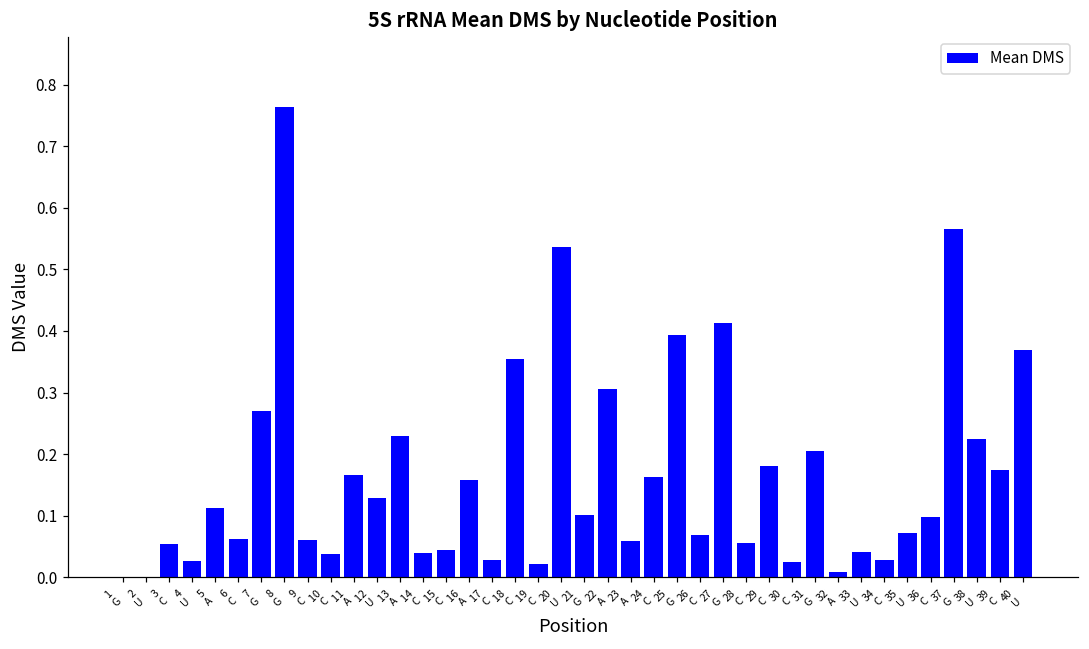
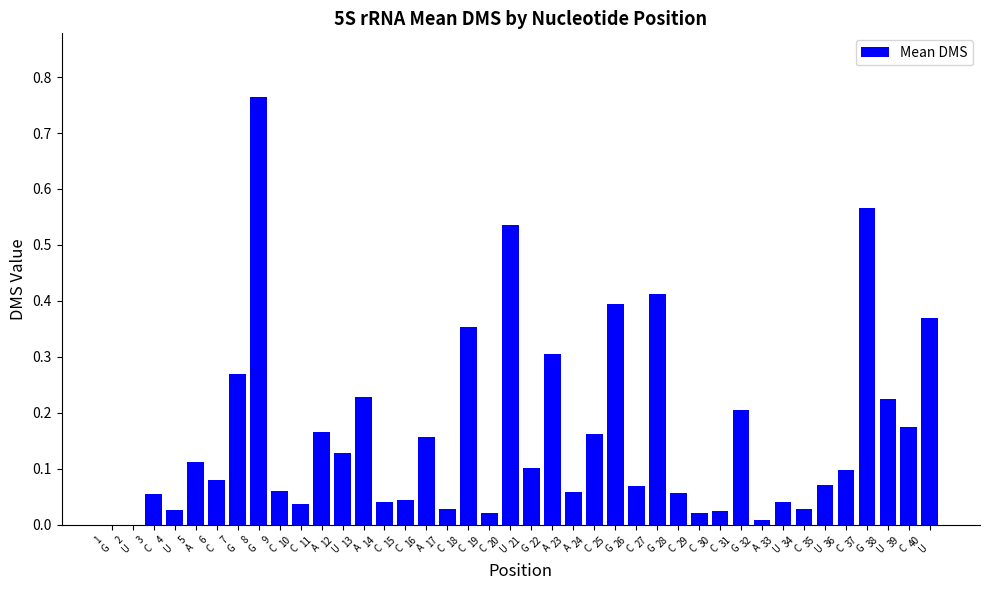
6 C: 0.06 -> 0.08
29 C: 0.18 -> 0.02
